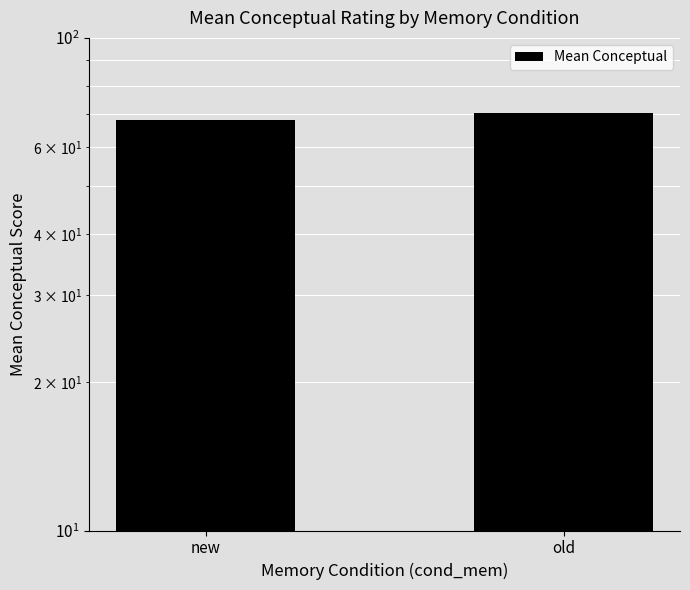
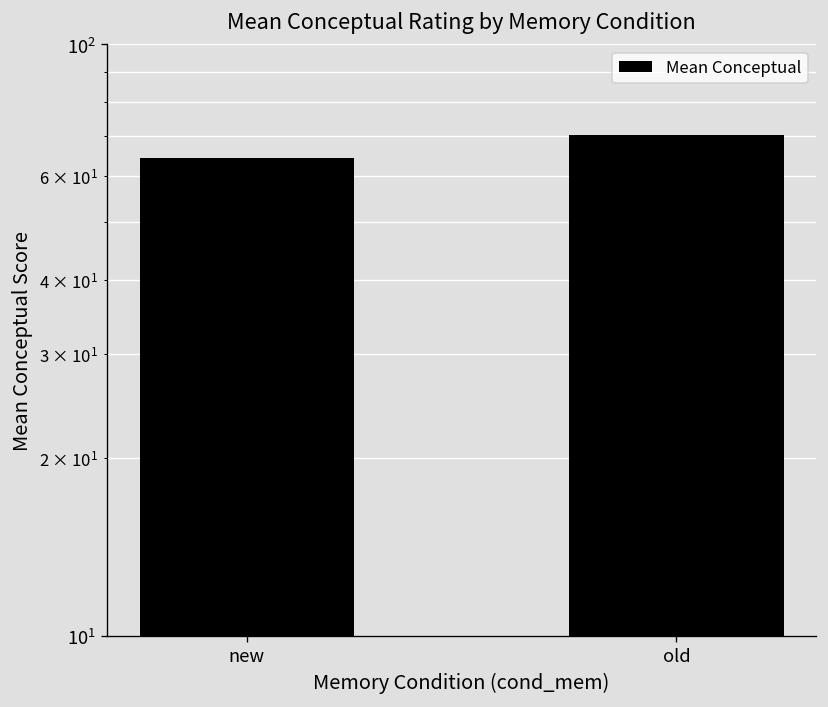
new: 68 -> 64
